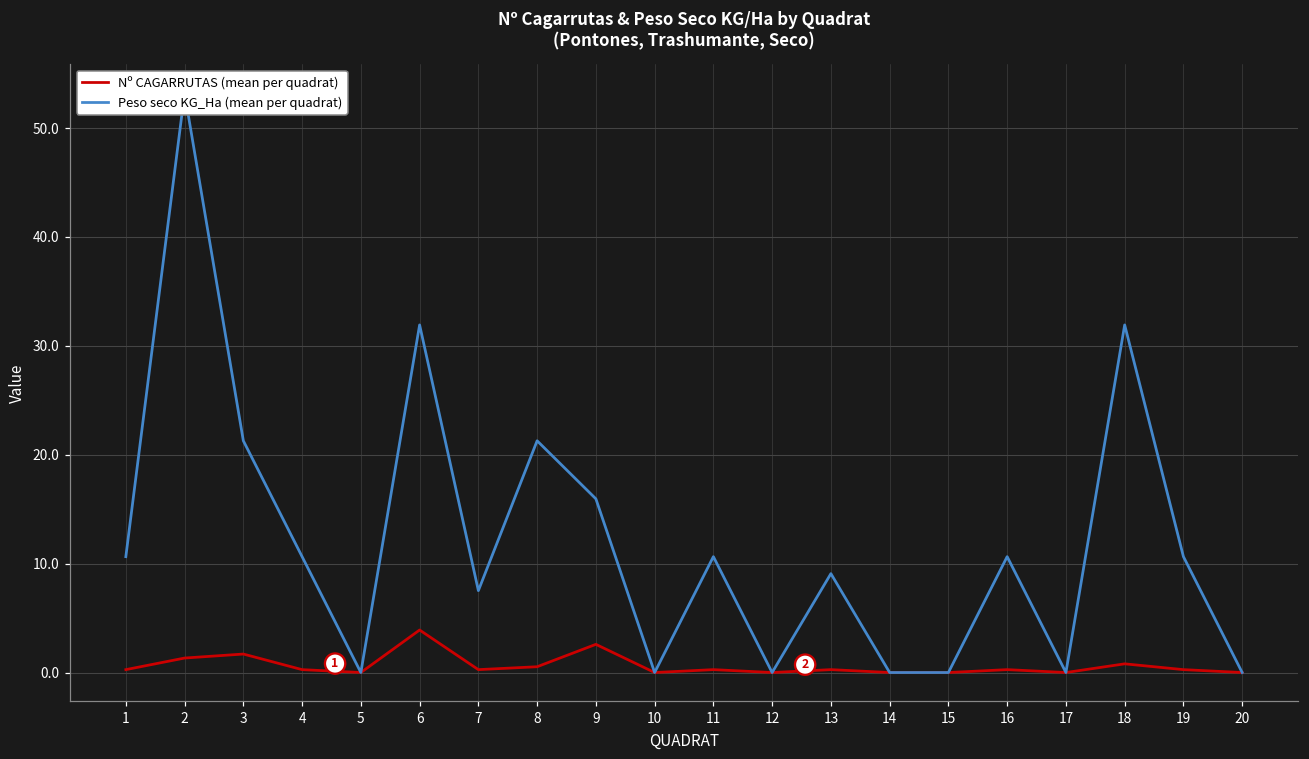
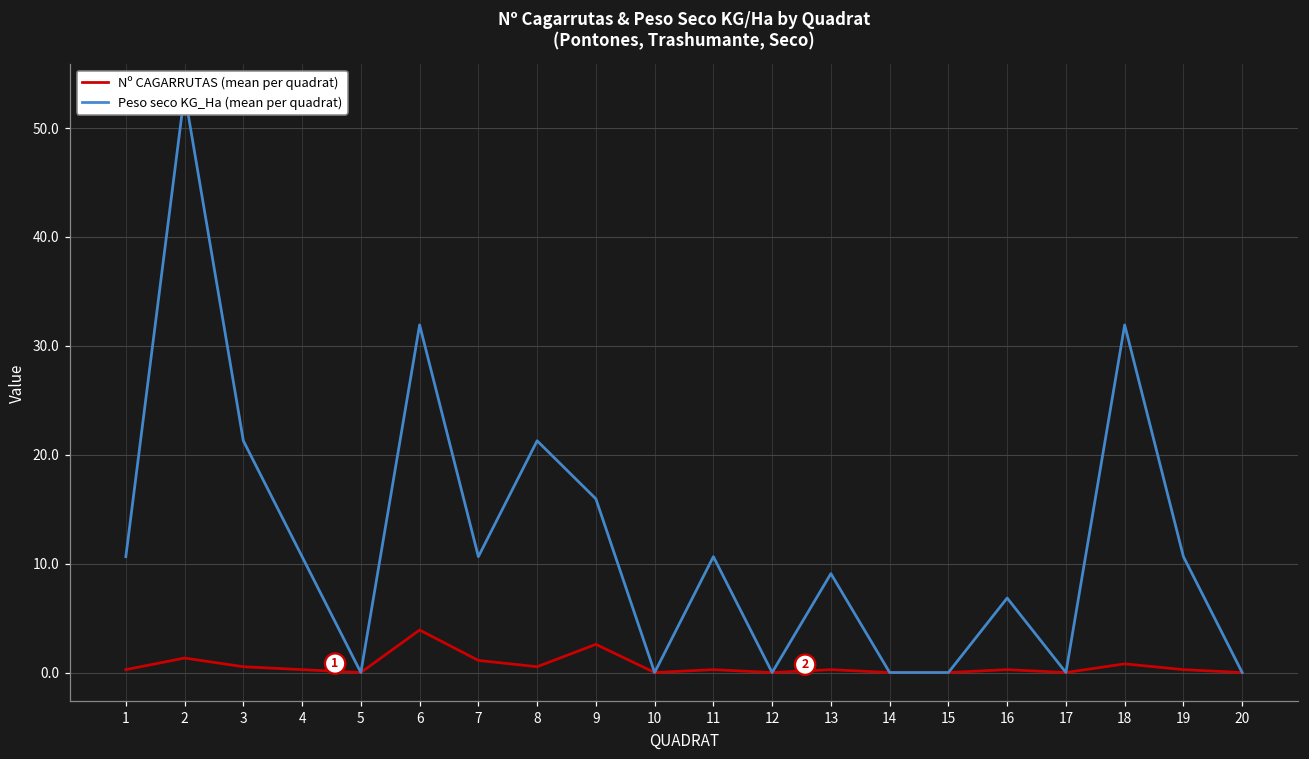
Nº CAGARRUTAS (mean per quadrat), 3: 2 -> 1
Nº CAGARRUTAS (mean per quadrat), 7: 0 -> 1
Peso seco KG_Ha (mean per quadrat), 7: 8 -> 11
Peso seco KG_Ha (mean per quadrat), 16: 11 -> 7
